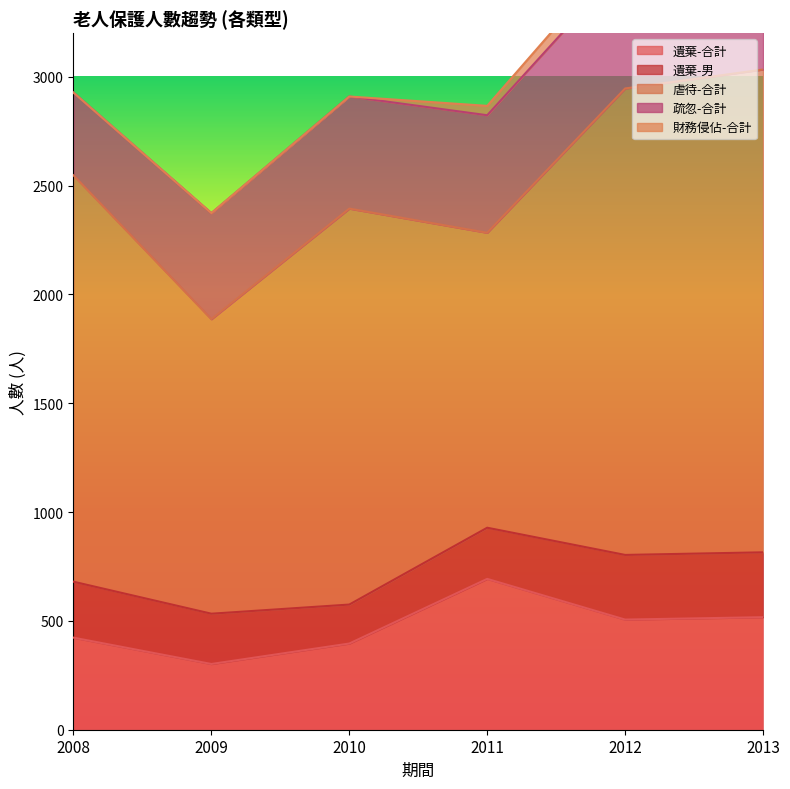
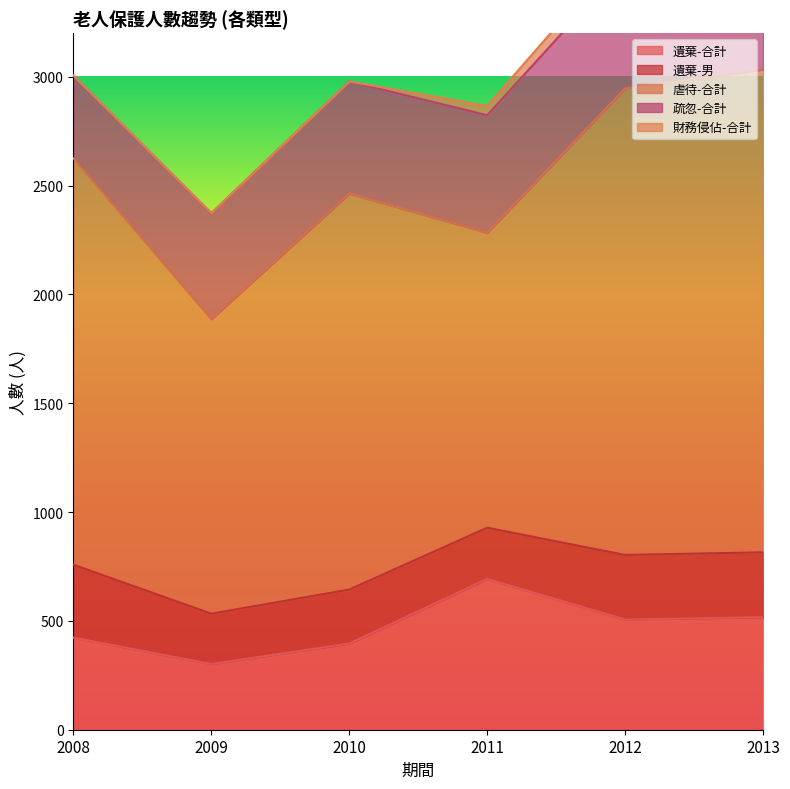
遺棄-男, 2008: 260 -> 340
遺棄-男, 2010: 180 -> 250
